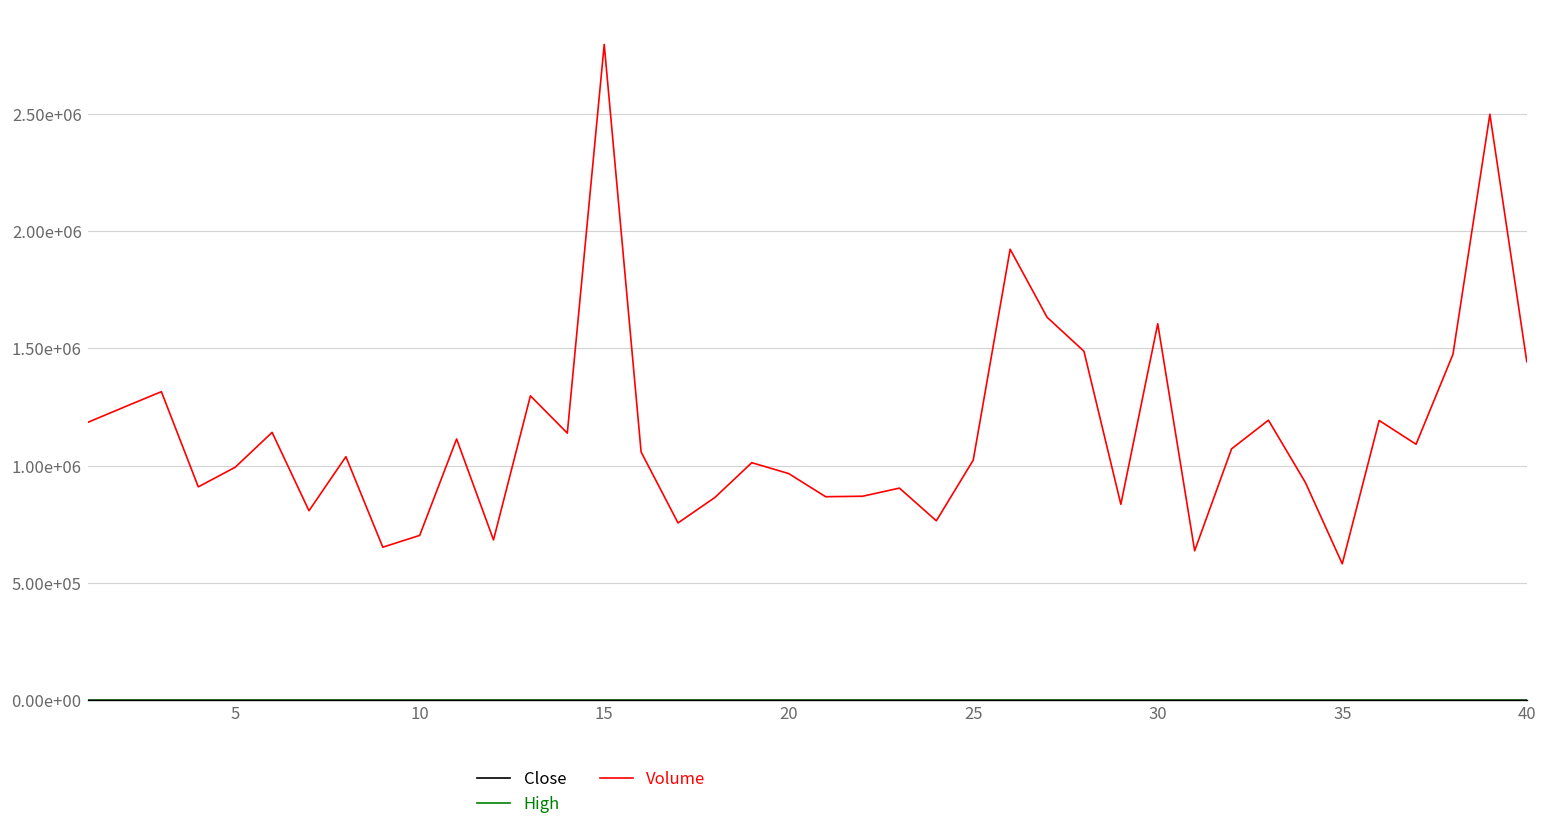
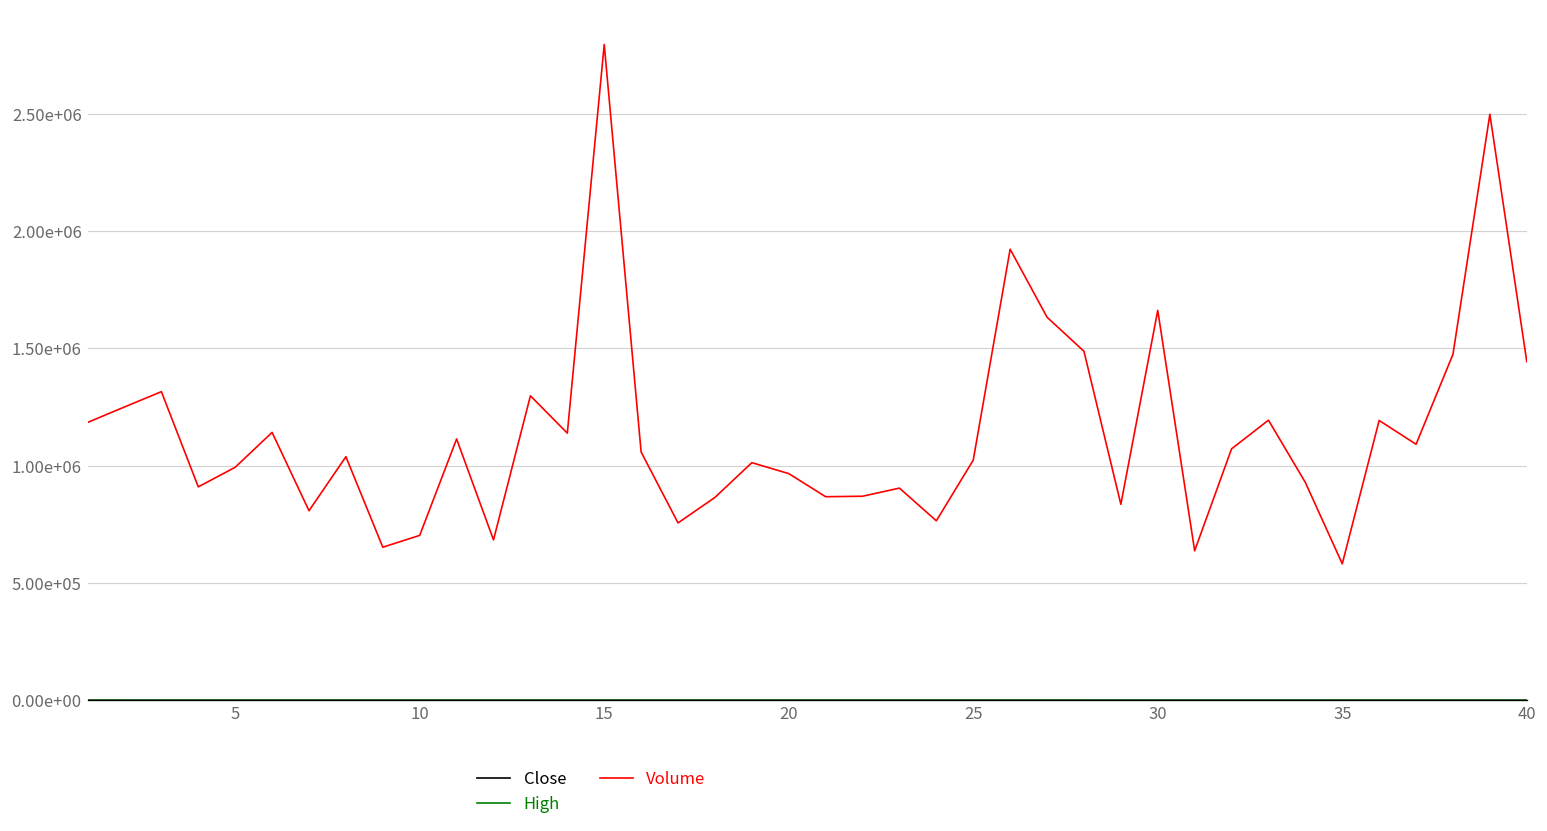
Volume, 30: 1610000 -> 1660000
